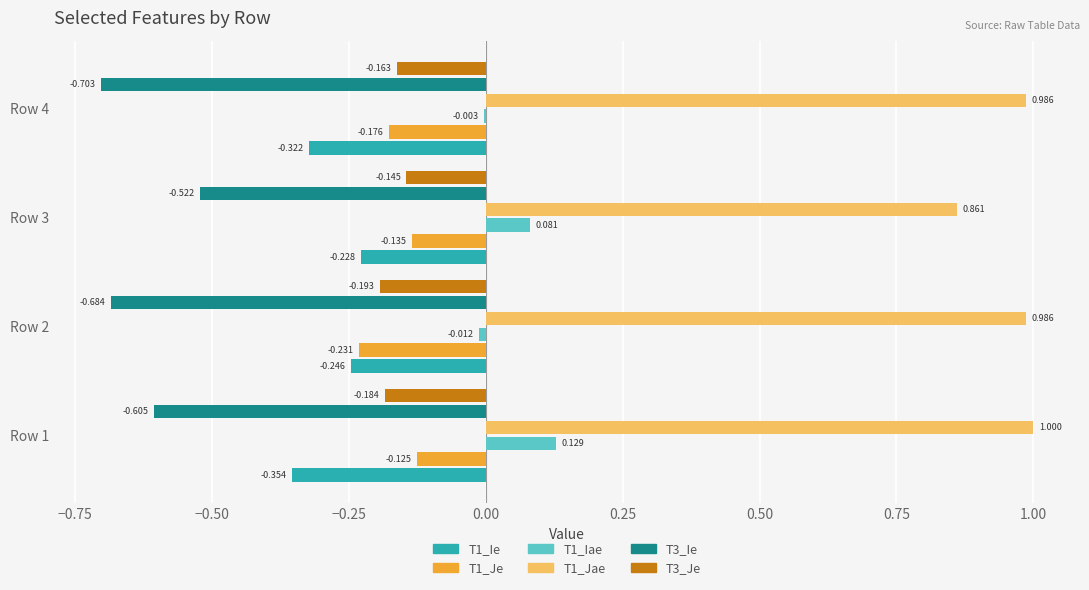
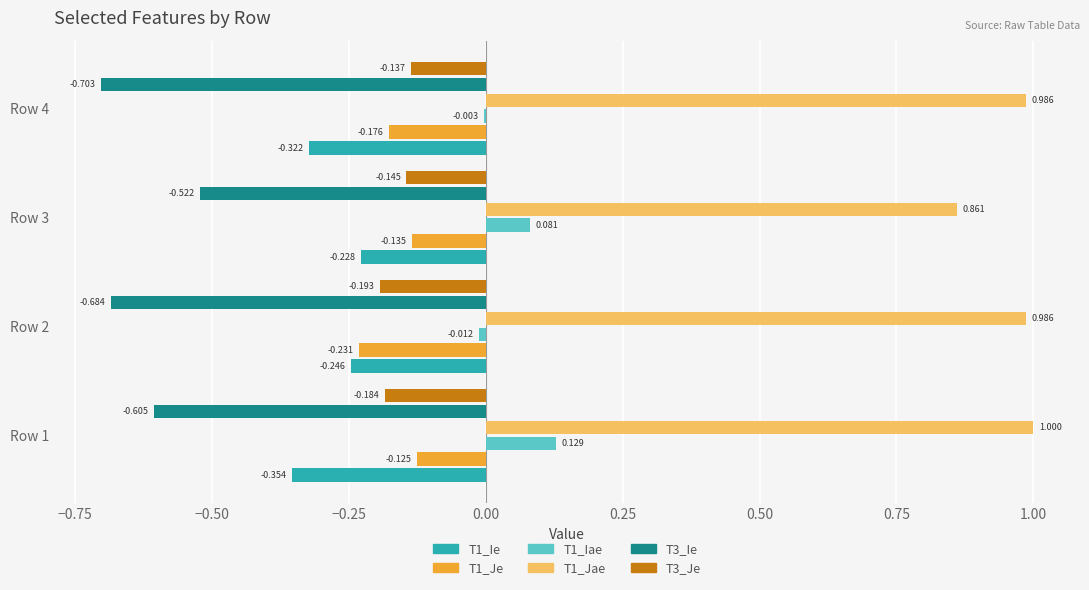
T3_Je, Row 4: -0.163 -> -0.137
